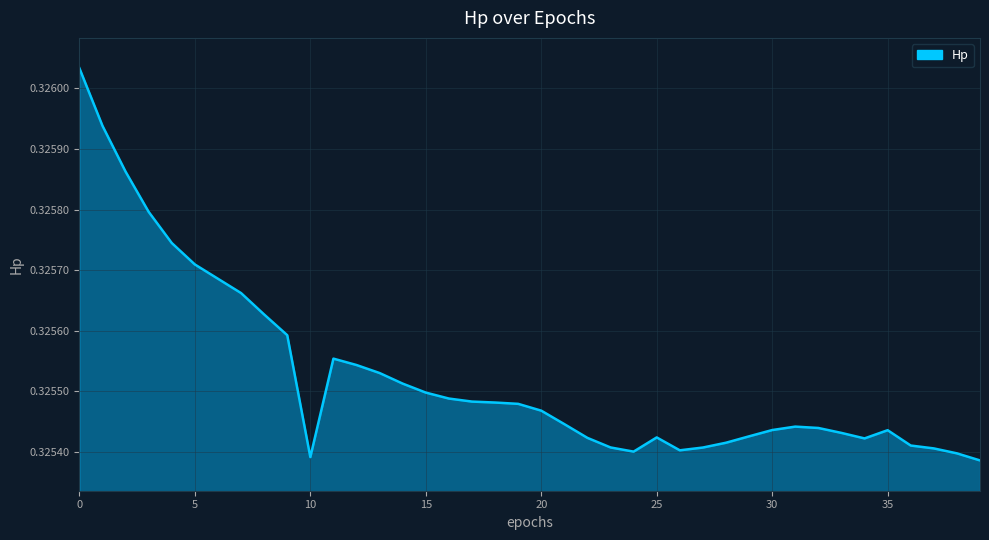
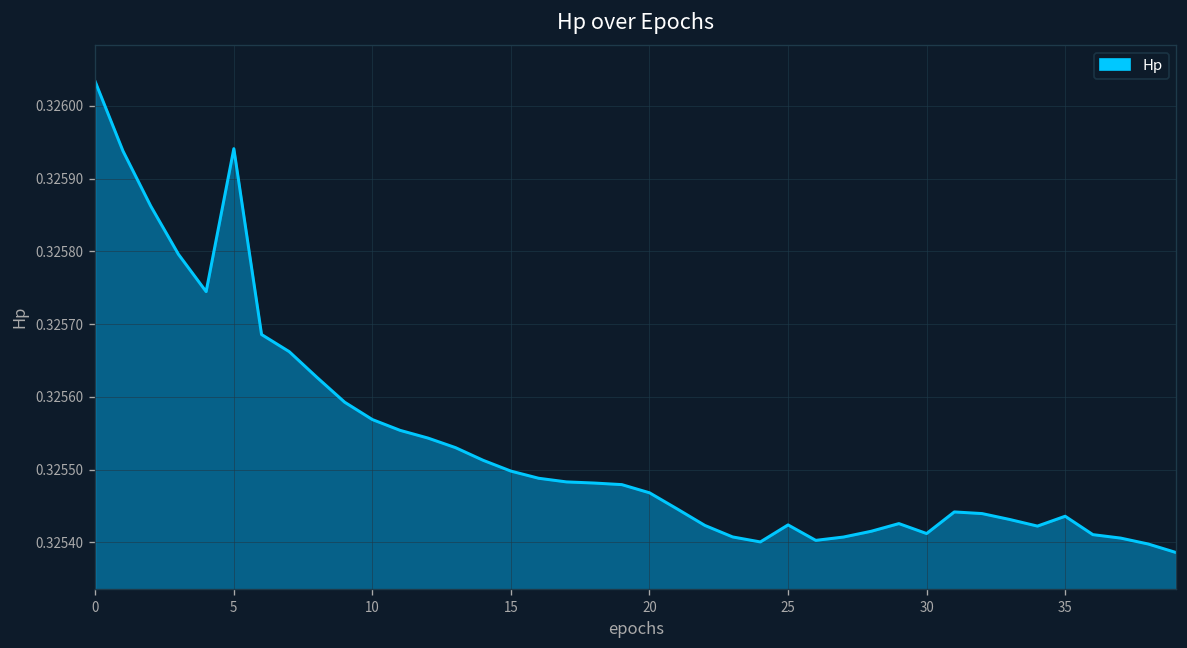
5: 0.32571 -> 0.32594
10: 0.32539 -> 0.32557
30: 0.32544 -> 0.32541
